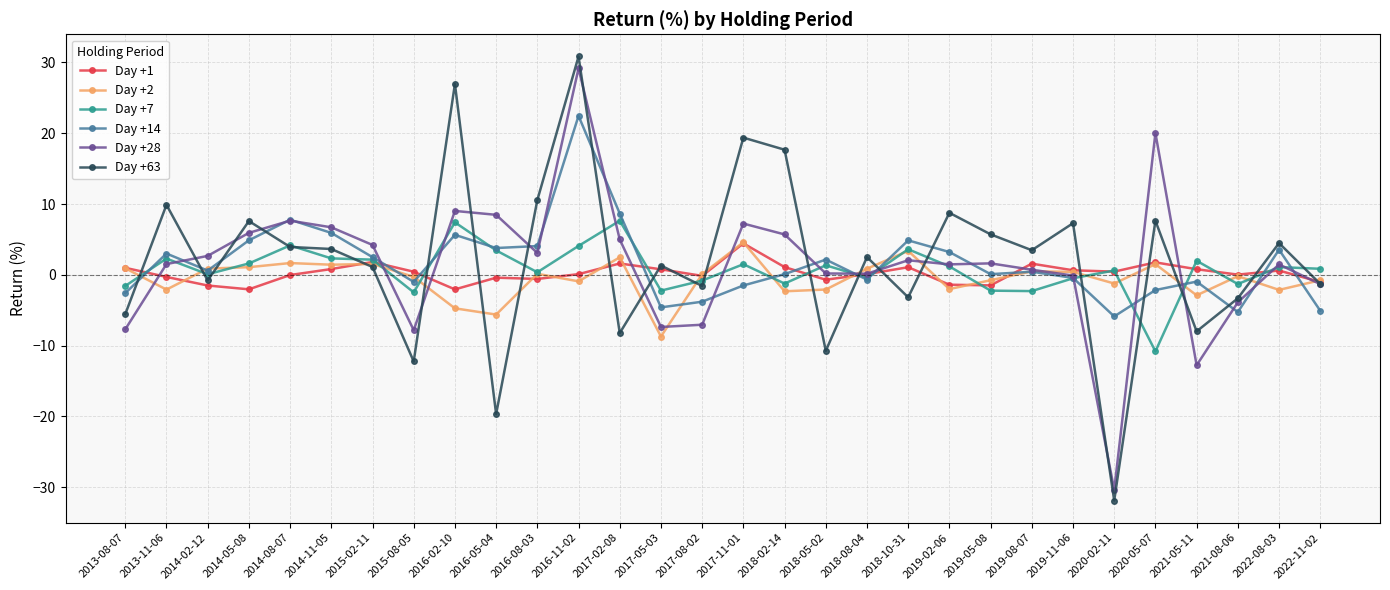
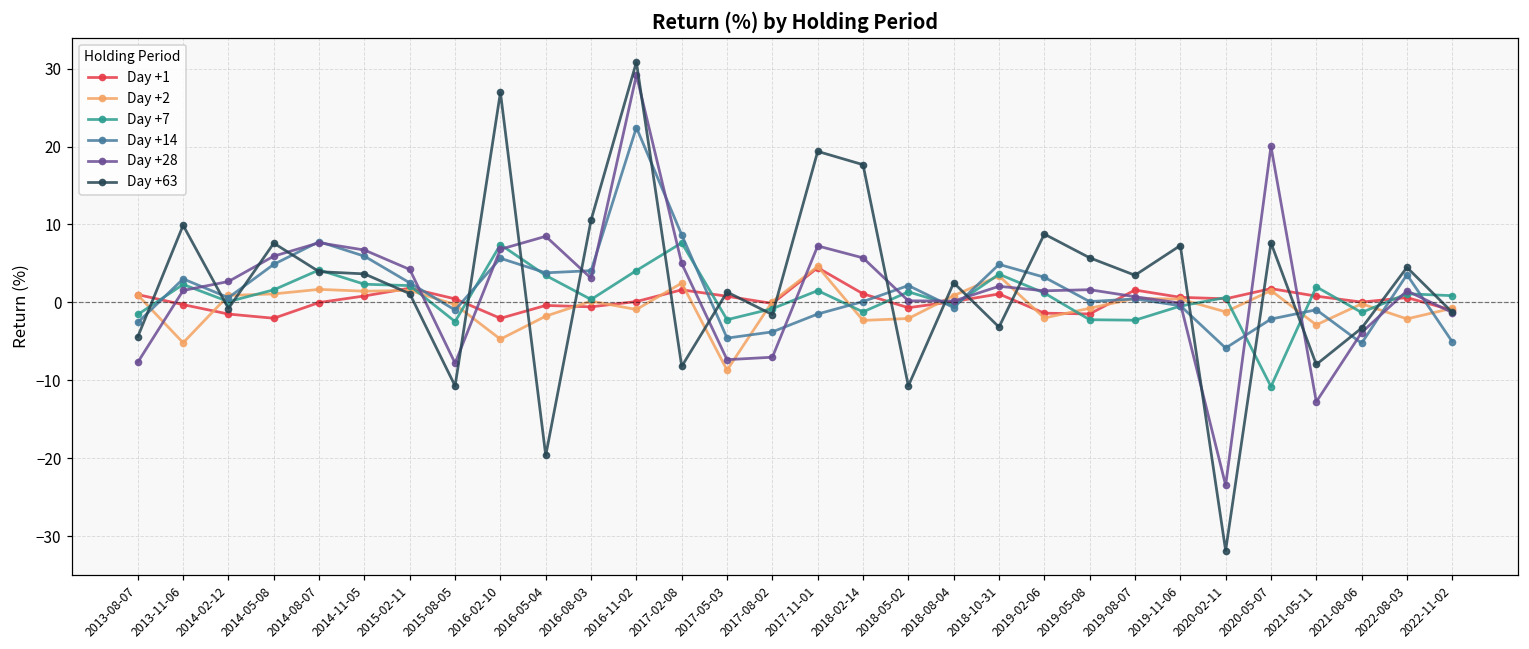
Day +63, 2013-08-07: -6 -> -4
Day +2, 2013-11-06: -2 -> -5
Day +63, 2015-08-05: -12 -> -11
Day +28, 2016-02-10: 9 -> 7
Day +2, 2016-05-04: -6 -> -2
Day +28, 2020-02-11: -30 -> -23
